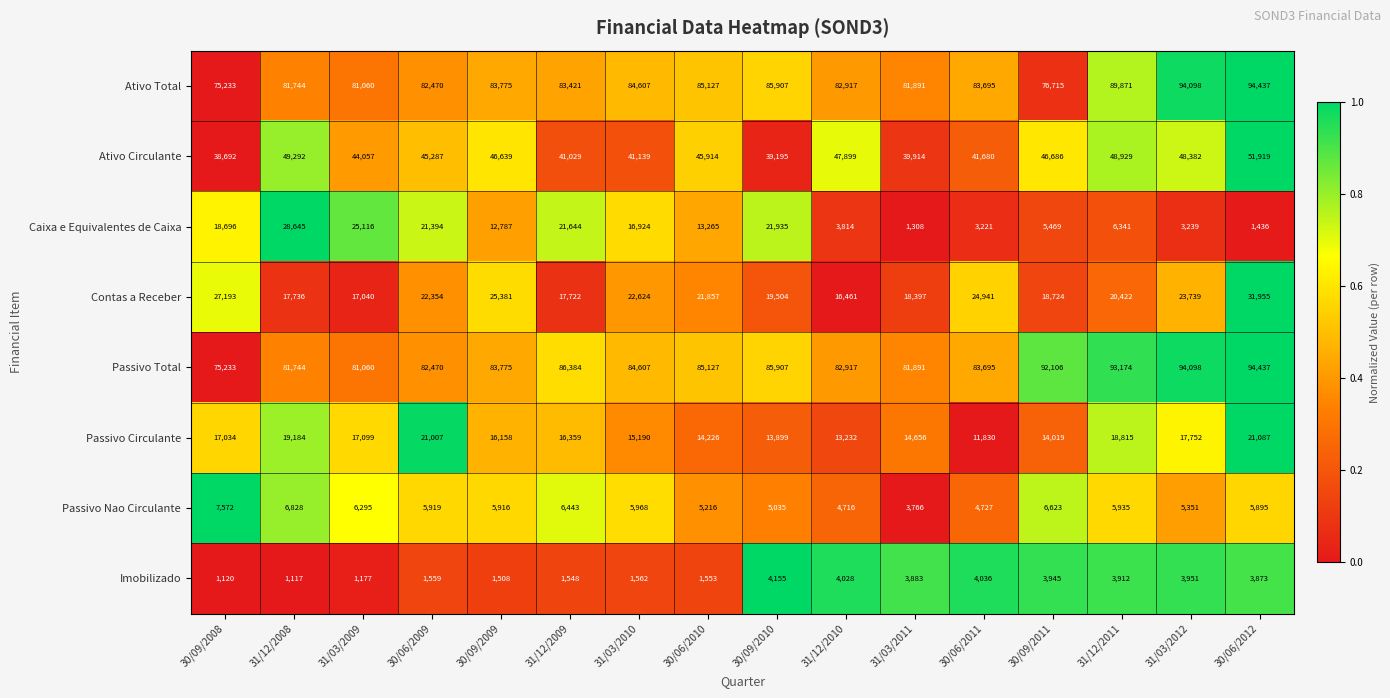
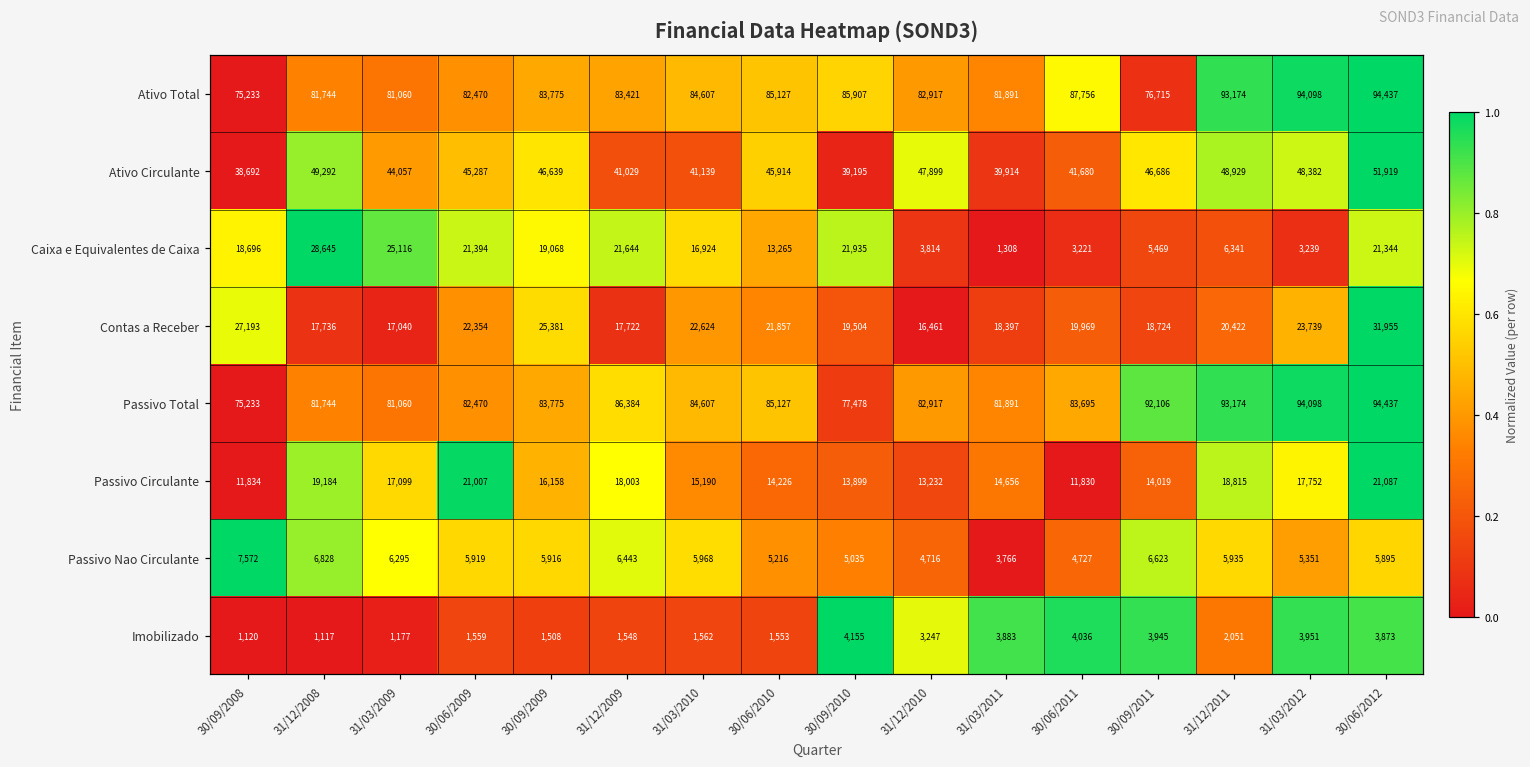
Ativo Total, 30/06/2011: 83,695 -> 87,756
Ativo Total, 31/12/2011: 89,871 -> 93,174
Caixa e Equivalentes de Caixa, 30/09/2009: 12,787 -> 19,068
Caixa e Equivalentes de Caixa, 30/06/2012: 1,436 -> 21,344
Contas a Receber, 30/06/2011: 24,941 -> 19,969
Passivo Total, 30/09/2010: 85,907 -> 77,478
Passivo Circulante, 30/09/2008: 17,034 -> 11,834
Passivo Circulante, 31/12/2009: 16,359 -> 18,003
Imobilizado, 31/12/2010: 4,028 -> 3,247
Imobilizado, 31/12/2011: 3,912 -> 2,051
